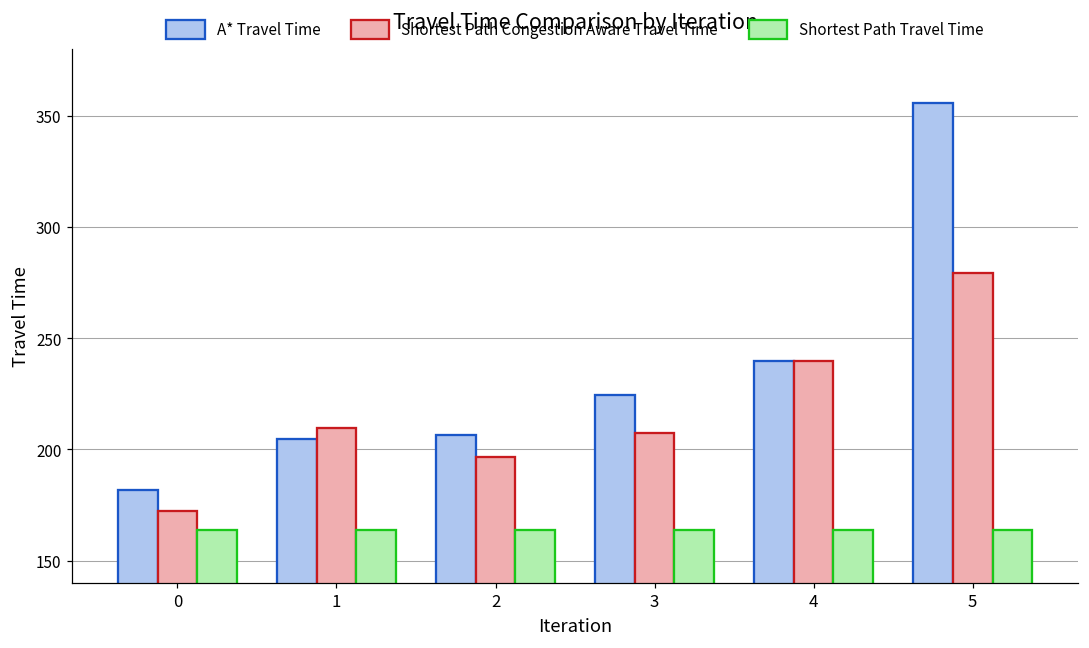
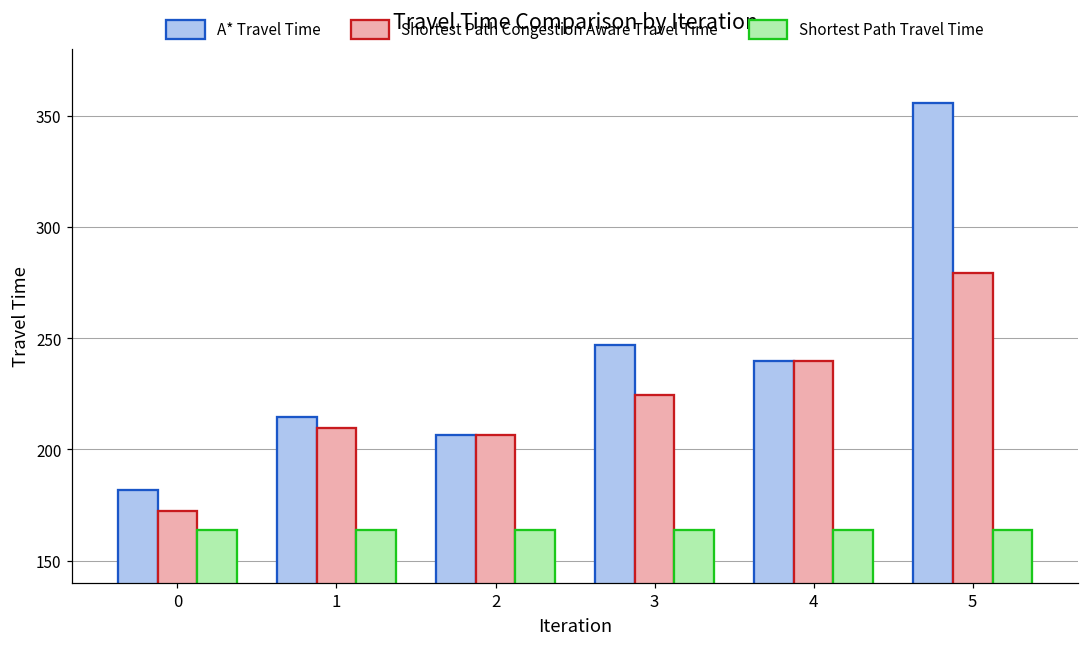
A* Travel Time, 1: 204 -> 215
Shortest Path Congestion Aware Travel Time, 2: 196 -> 207
A* Travel Time, 3: 225 -> 247
Shortest Path Congestion Aware Travel Time, 3: 207 -> 225
